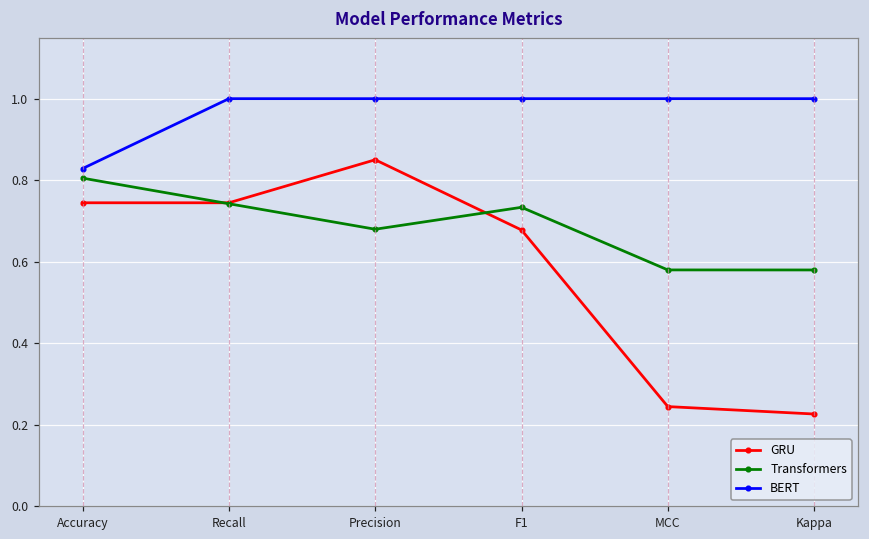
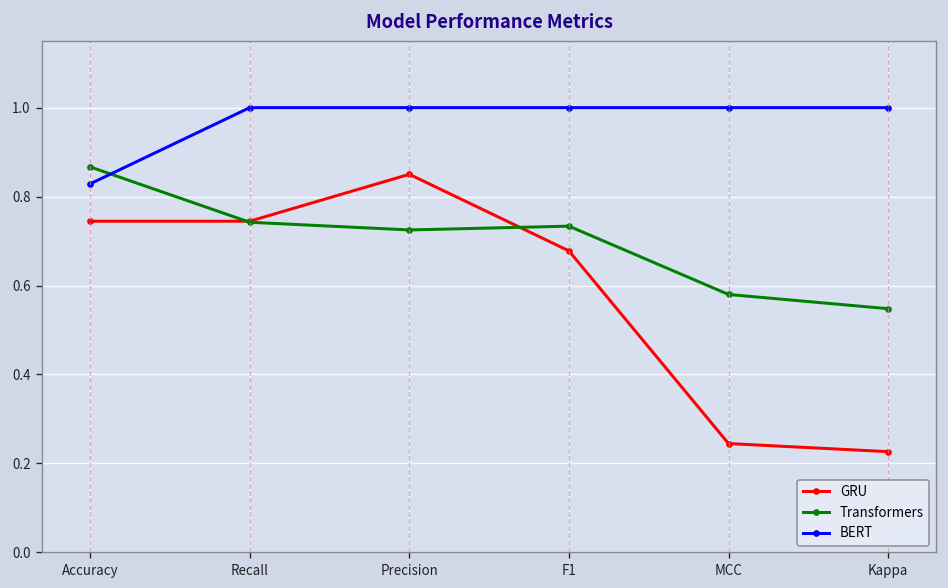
Transformers, Accuracy: 0.81 -> 0.87
Transformers, Precision: 0.68 -> 0.72
Transformers, Kappa: 0.58 -> 0.55
